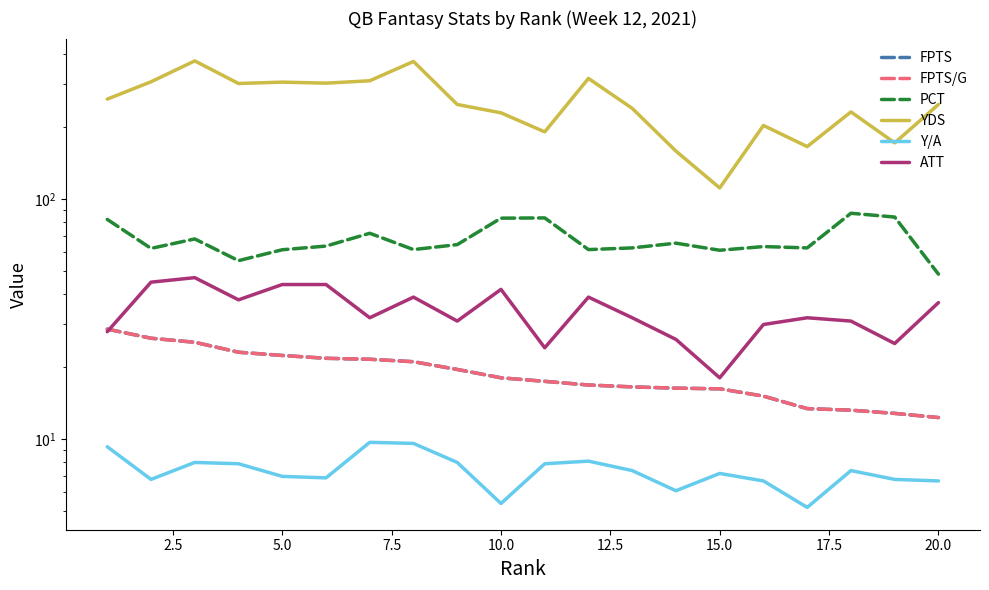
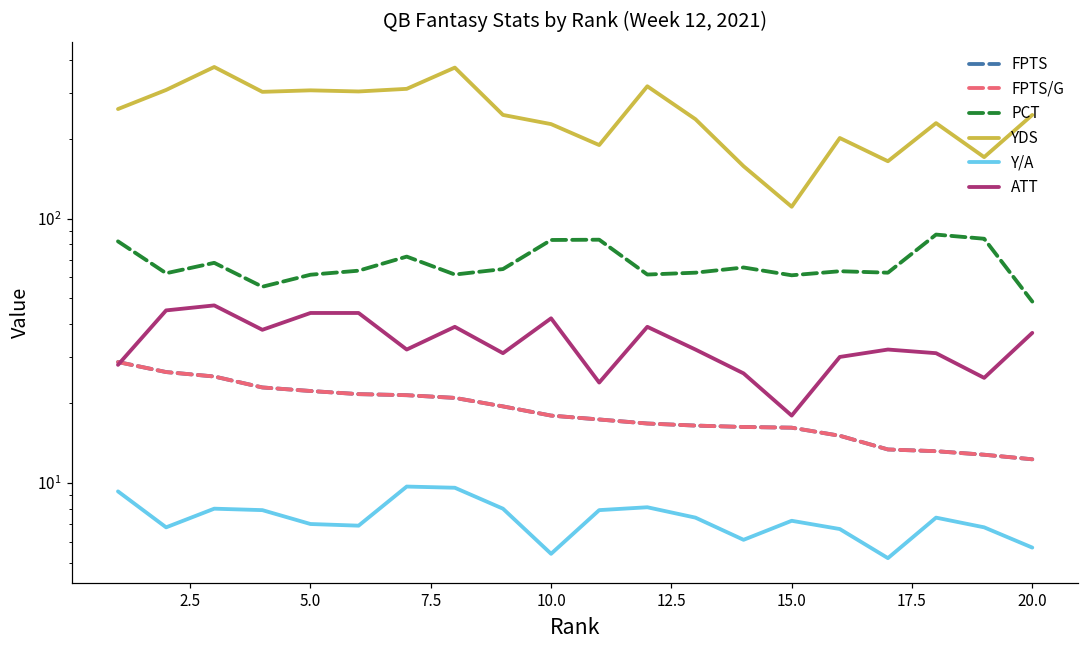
Y/A, 20.0: 6.7 -> 5.7
